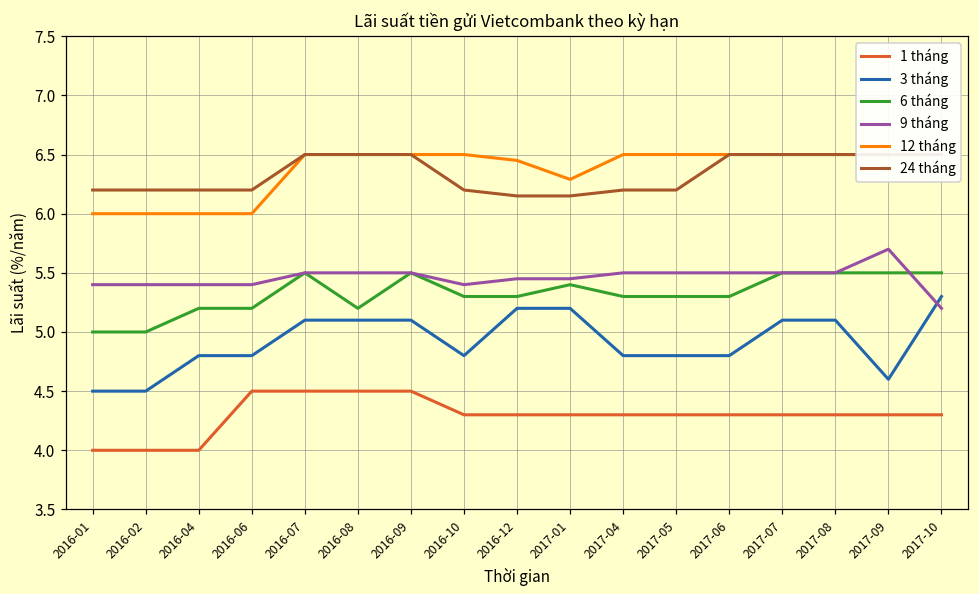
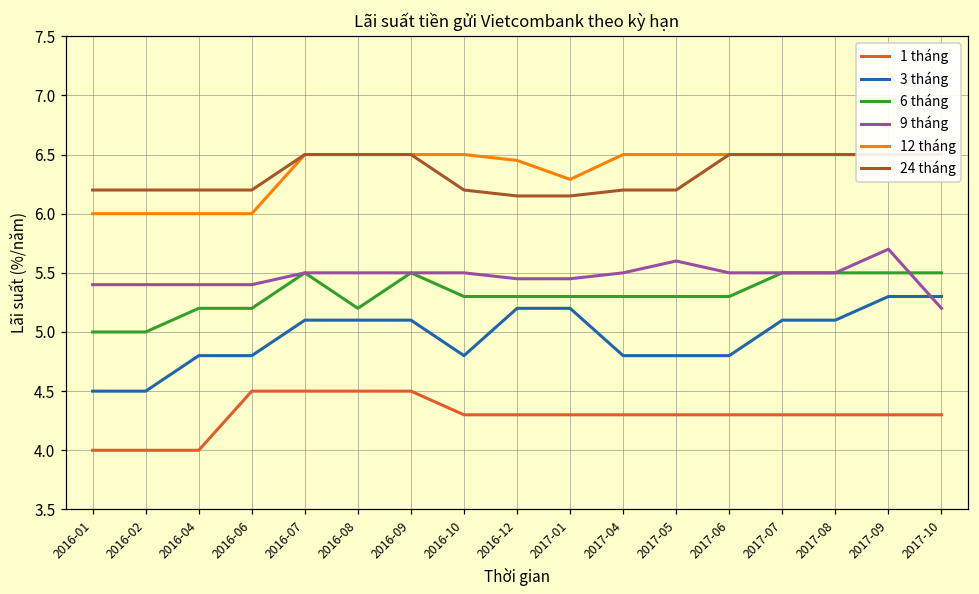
9 tháng, 2016-10: 5.4 -> 5.5
6 tháng, 2017-01: 5.4 -> 5.3
9 tháng, 2017-05: 5.5 -> 5.6
3 tháng, 2017-09: 4.6 -> 5.3
